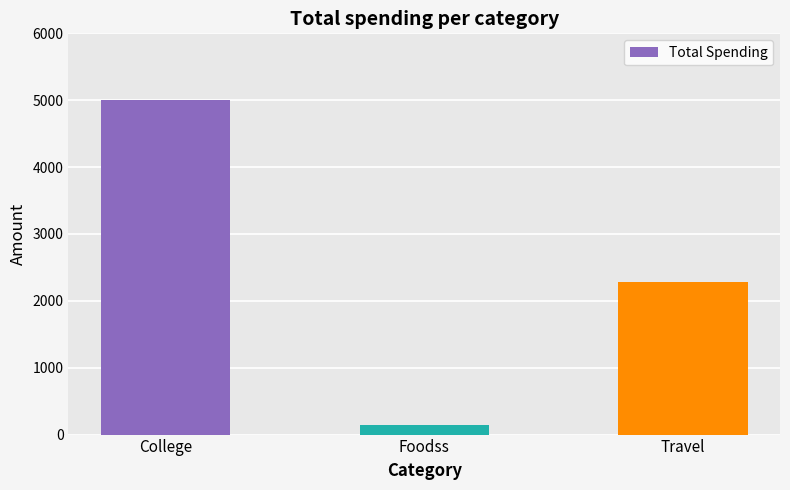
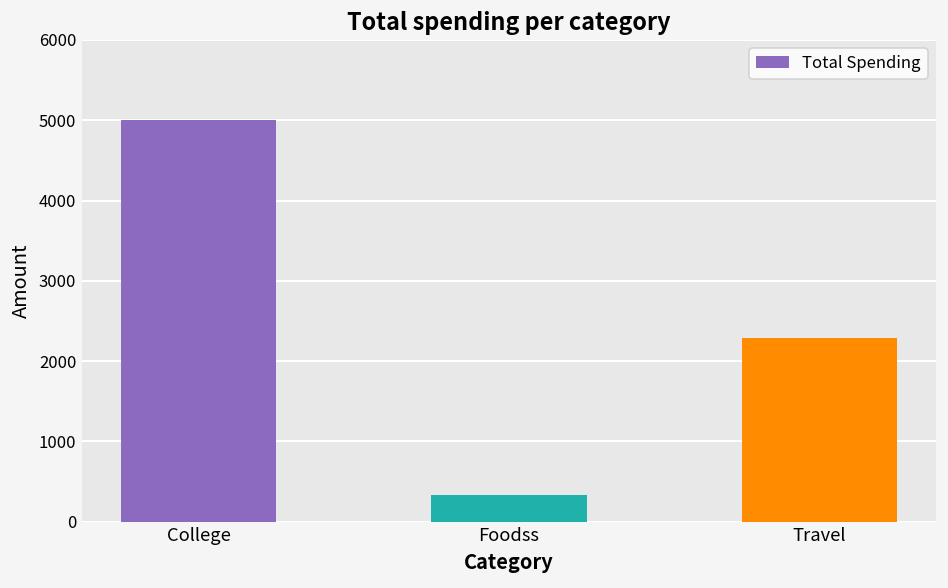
Foodss: 200 -> 300
